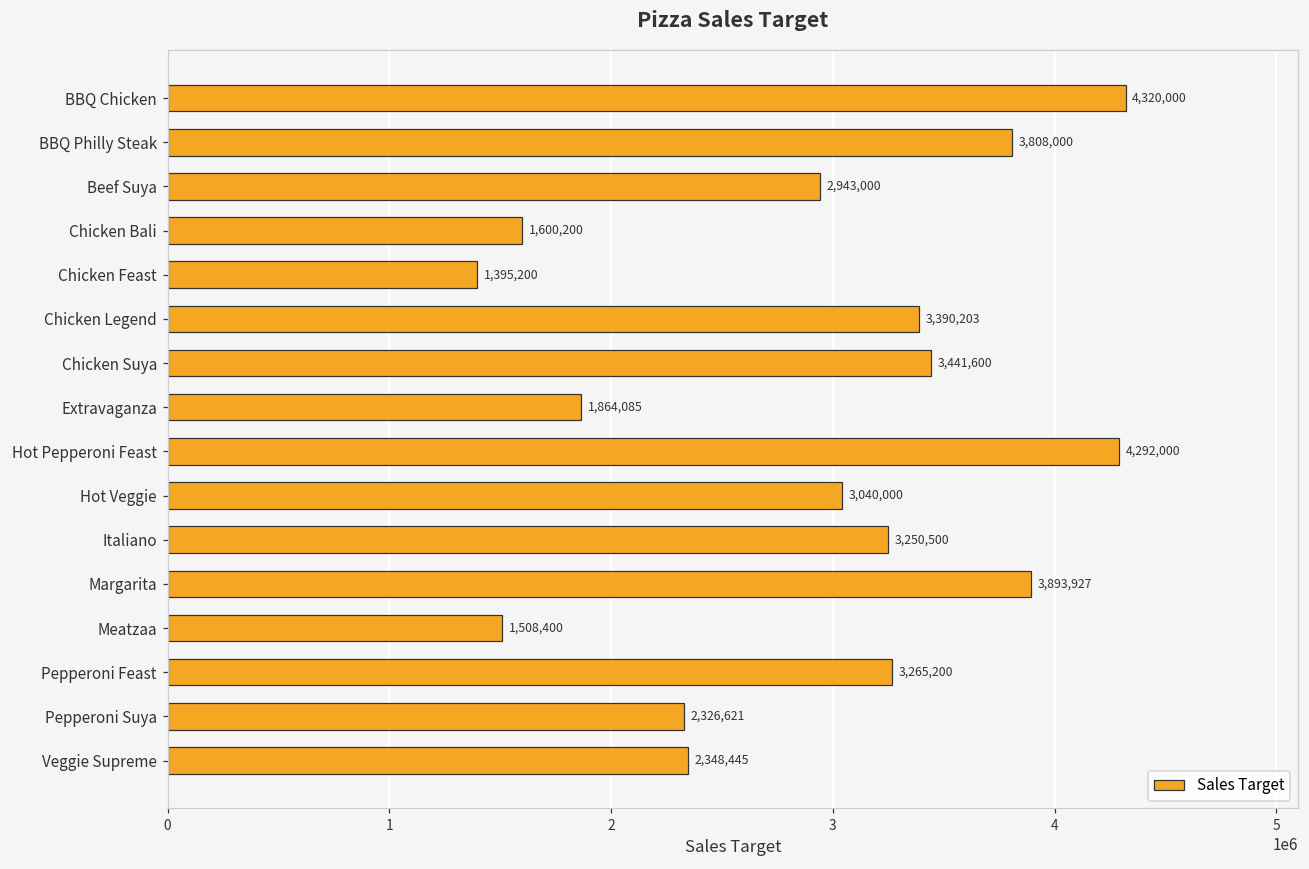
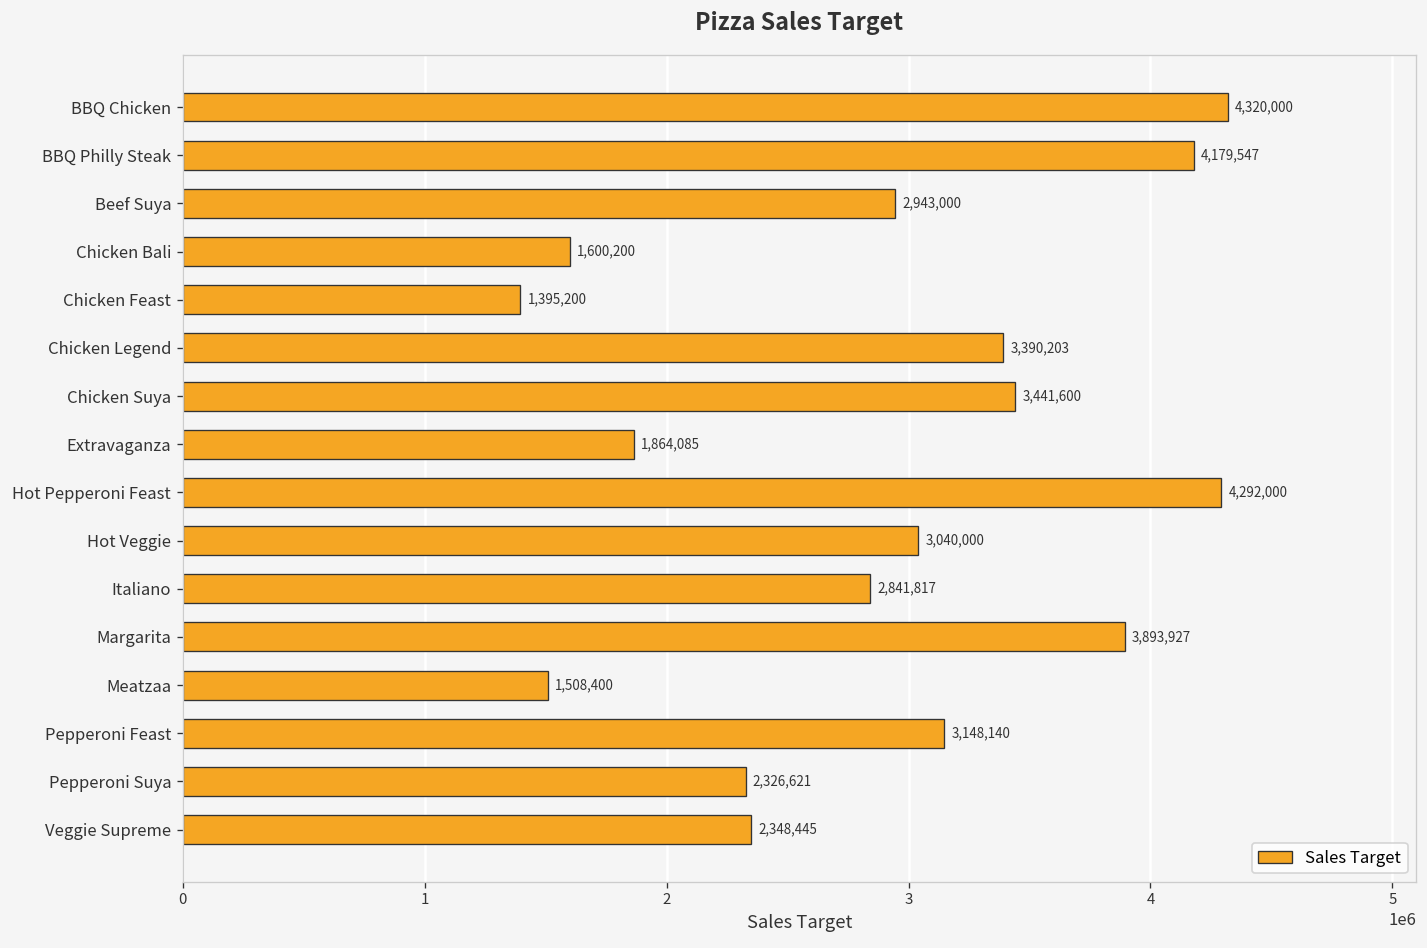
BBQ Philly Steak: 3,808,000 -> 4,179,547
Italiano: 3,250,500 -> 2,841,817
Pepperoni Feast: 3,265,200 -> 3,148,140
